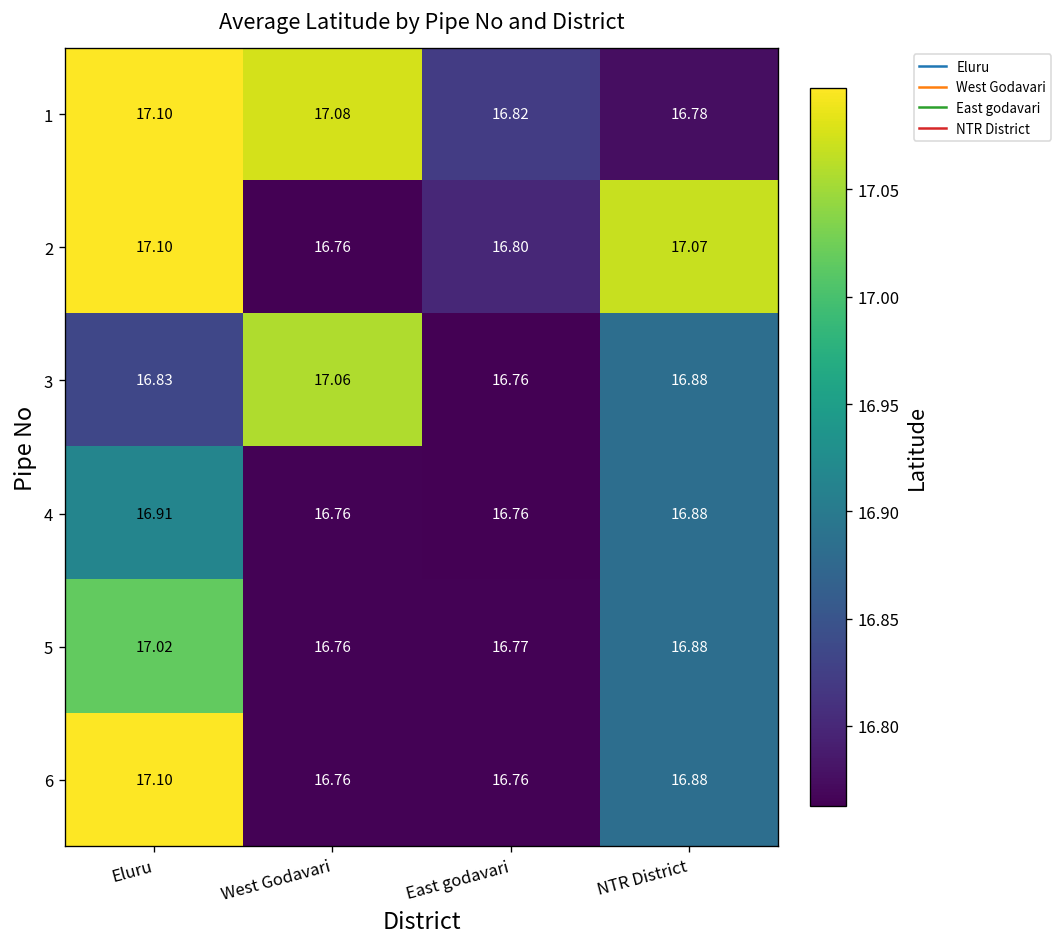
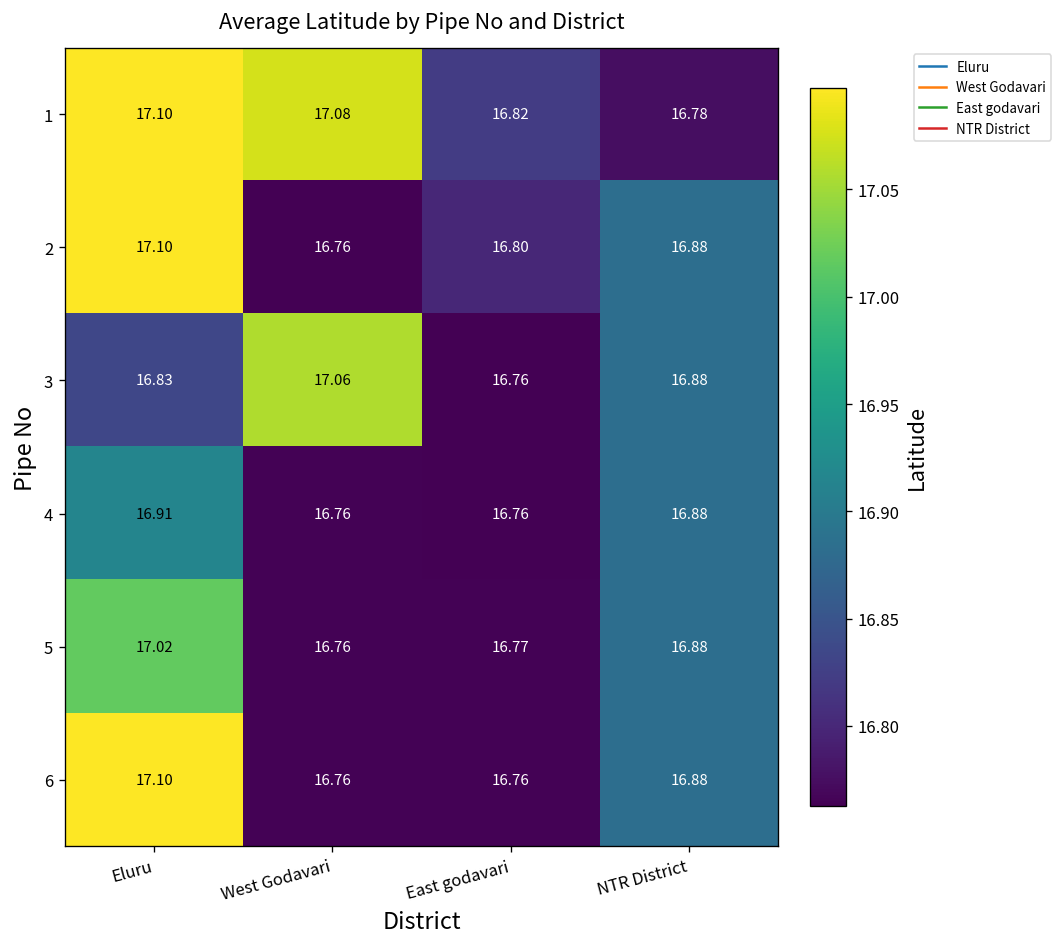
2, NTR District: 17.07 -> 16.88
